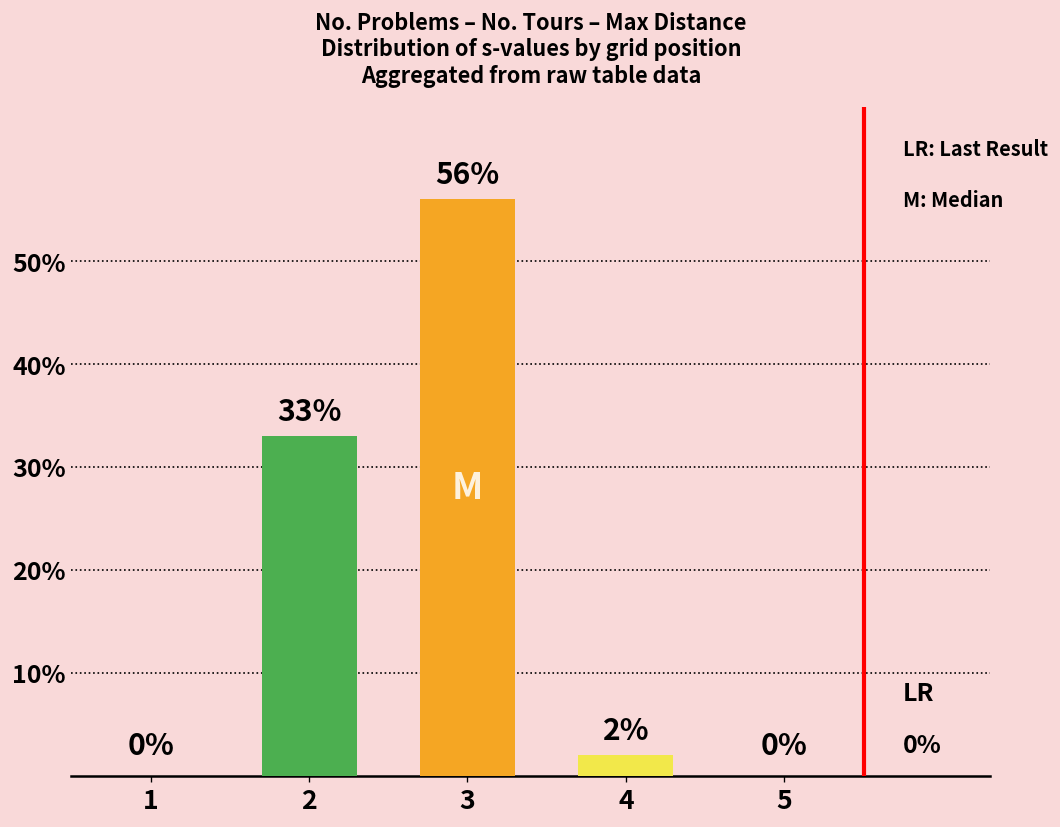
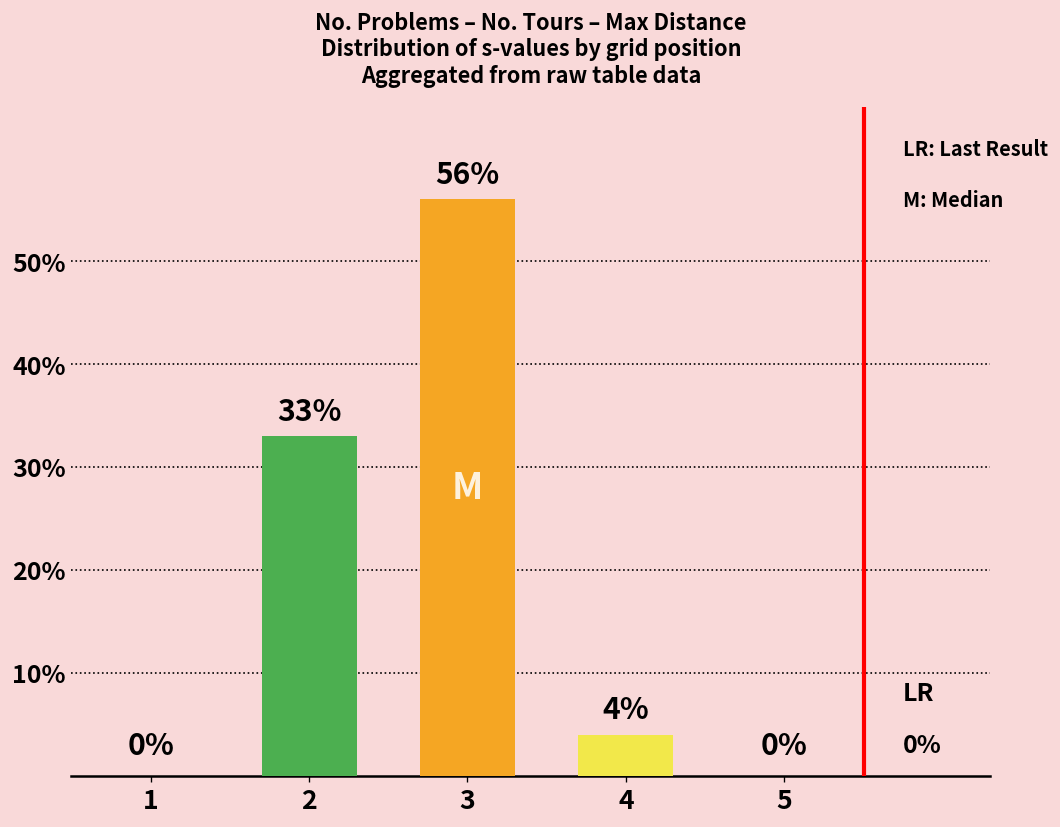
4: 2% -> 4%
